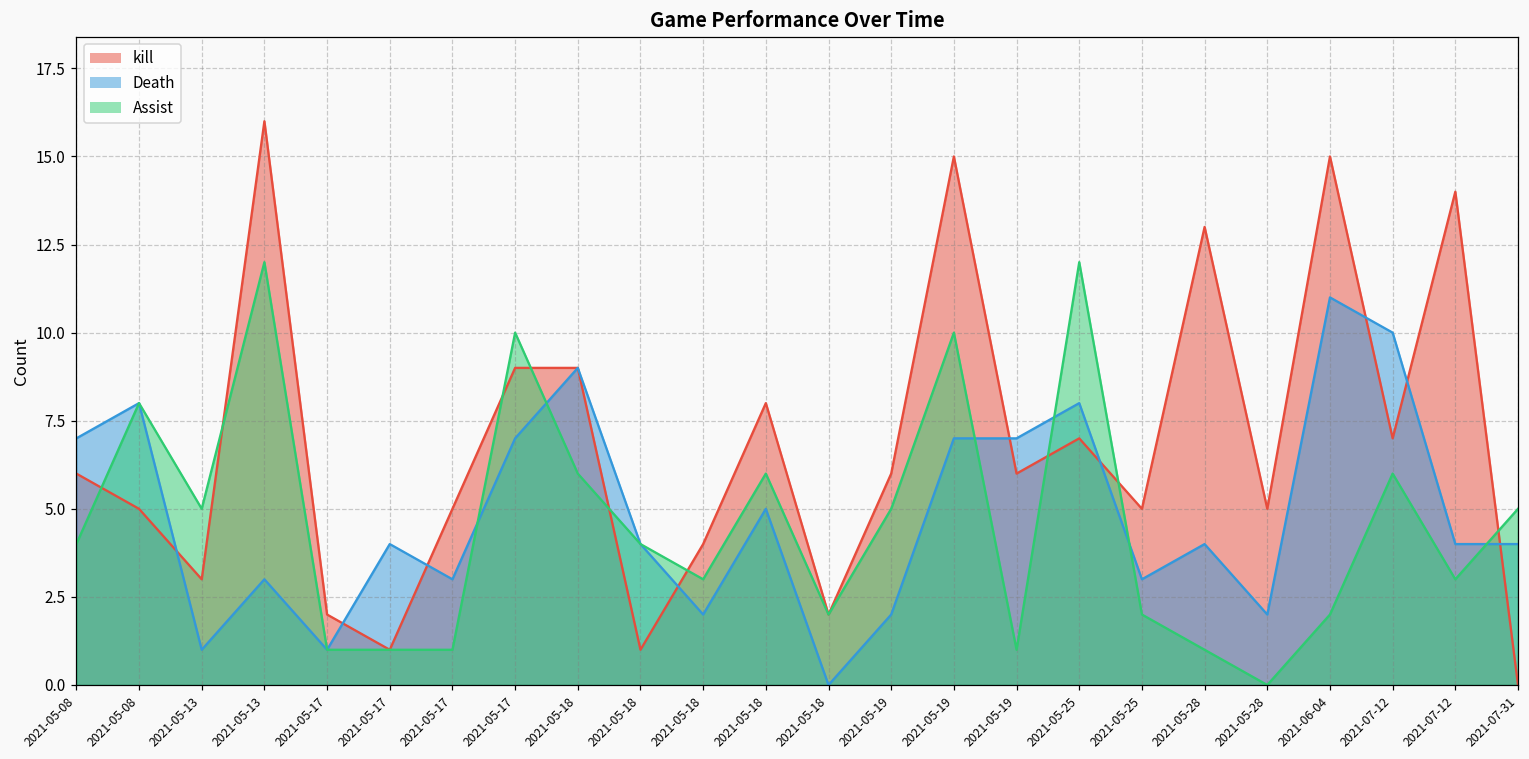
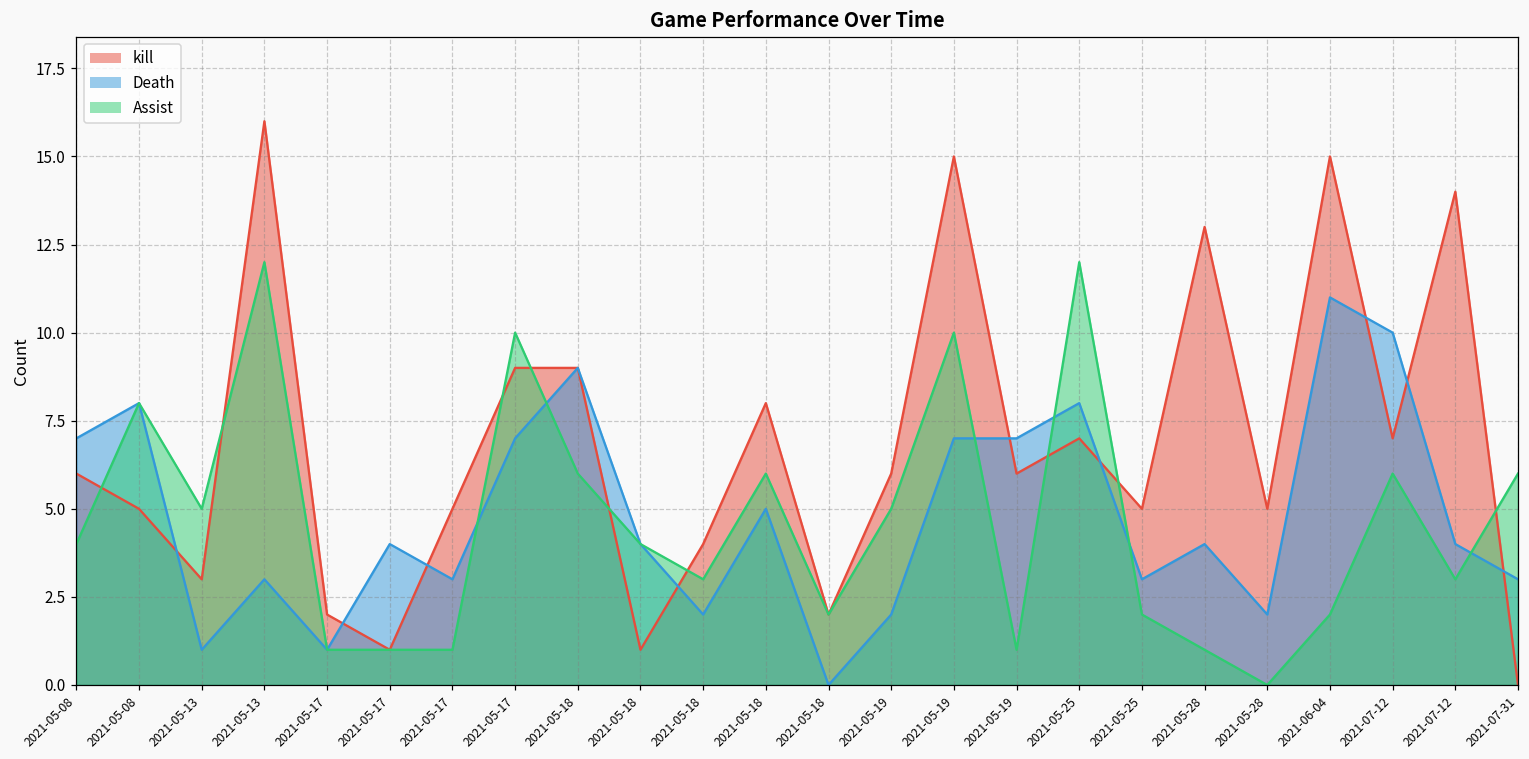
Death, 2021-07-31: 4 -> 3
Assist, 2021-07-31: 5 -> 6
